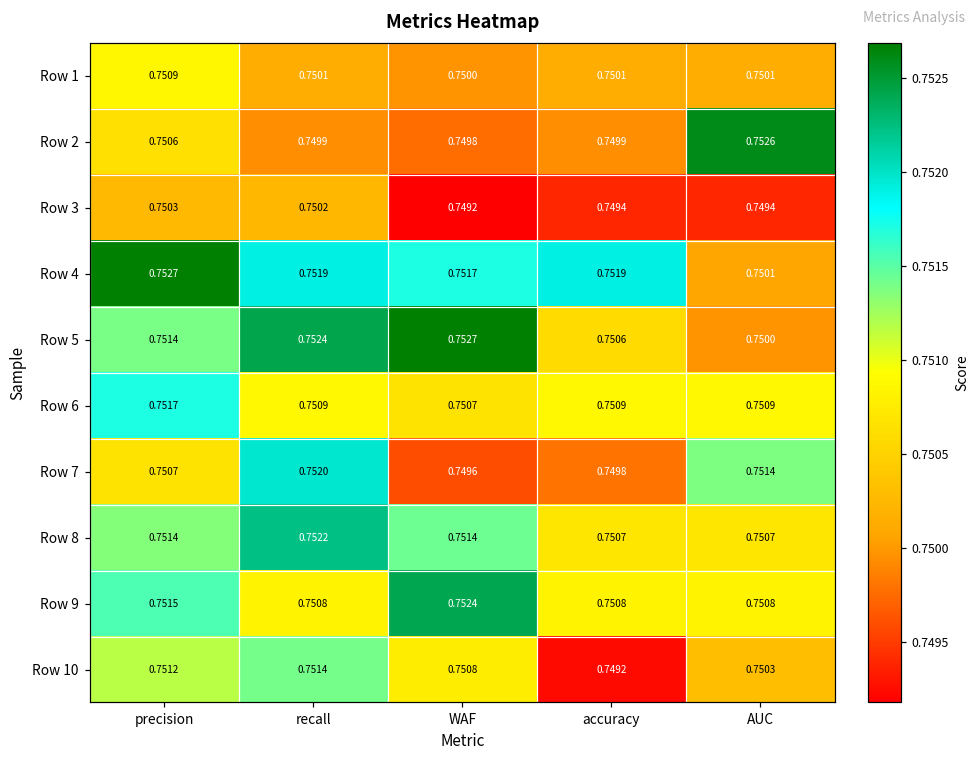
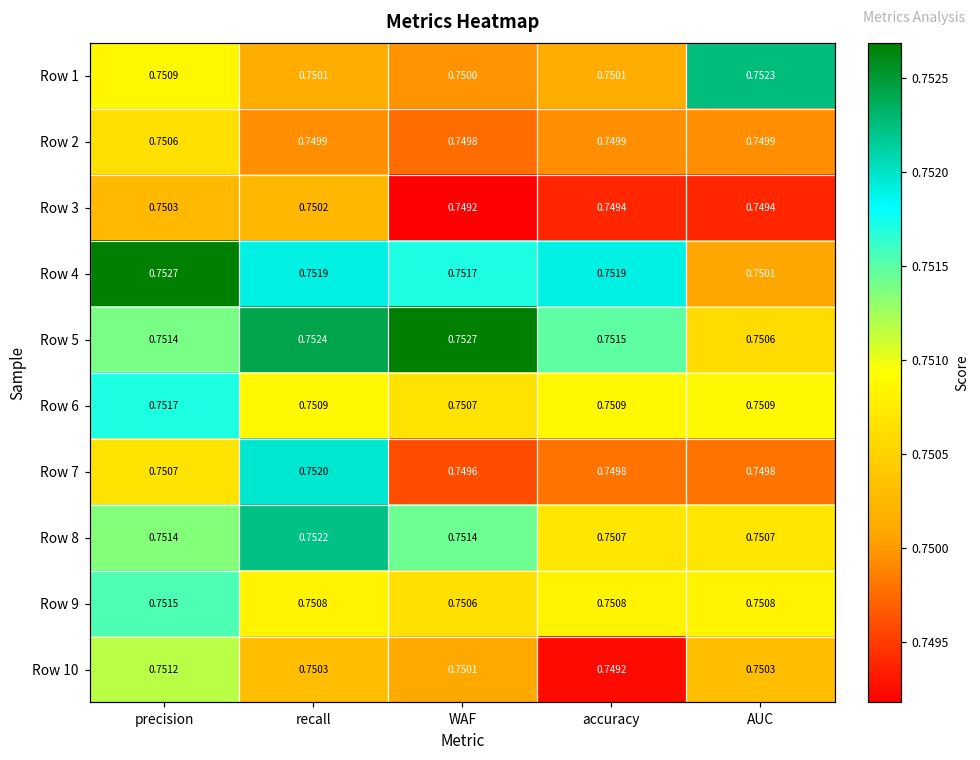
Row 1, AUC: 0.7501 -> 0.7523
Row 2, AUC: 0.7526 -> 0.7499
Row 5, accuracy: 0.7506 -> 0.7515
Row 5, AUC: 0.7500 -> 0.7506
Row 7, AUC: 0.7514 -> 0.7498
Row 9, WAF: 0.7524 -> 0.7506
Row 10, recall: 0.7514 -> 0.7503
Row 10, WAF: 0.7508 -> 0.7501
